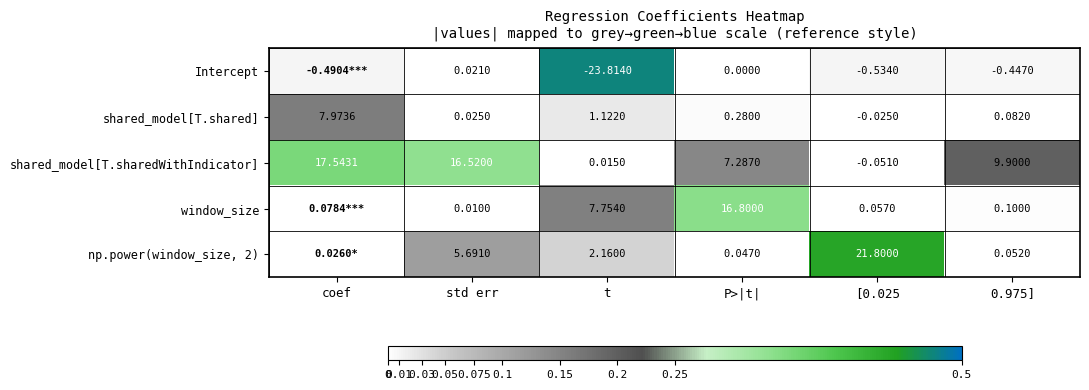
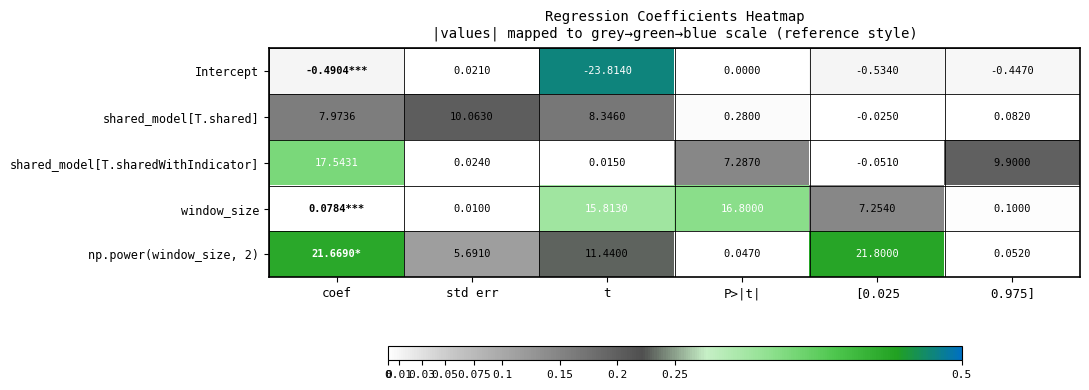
shared_model[T.shared], std err: 0.0250 -> 10.0630
shared_model[T.shared], t: 1.1220 -> 8.3460
shared_model[T.sharedWithIndicator], std err: 16.5200 -> 0.0240
window_size, t: 7.7540 -> 15.8130
window_size, [0.025: 0.0570 -> 7.2540
np.power(window_size, 2), coef: 0.0260* -> 21.6690*
np.power(window_size, 2), t: 2.1600 -> 11.4400
